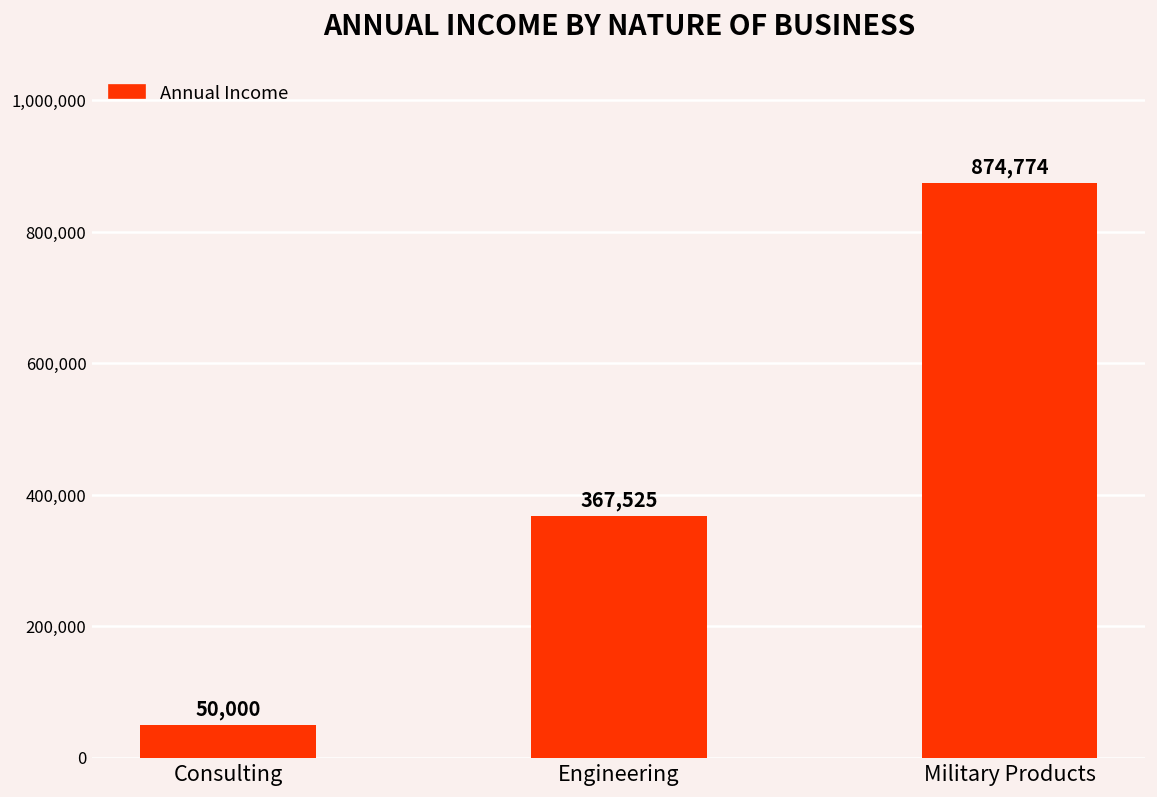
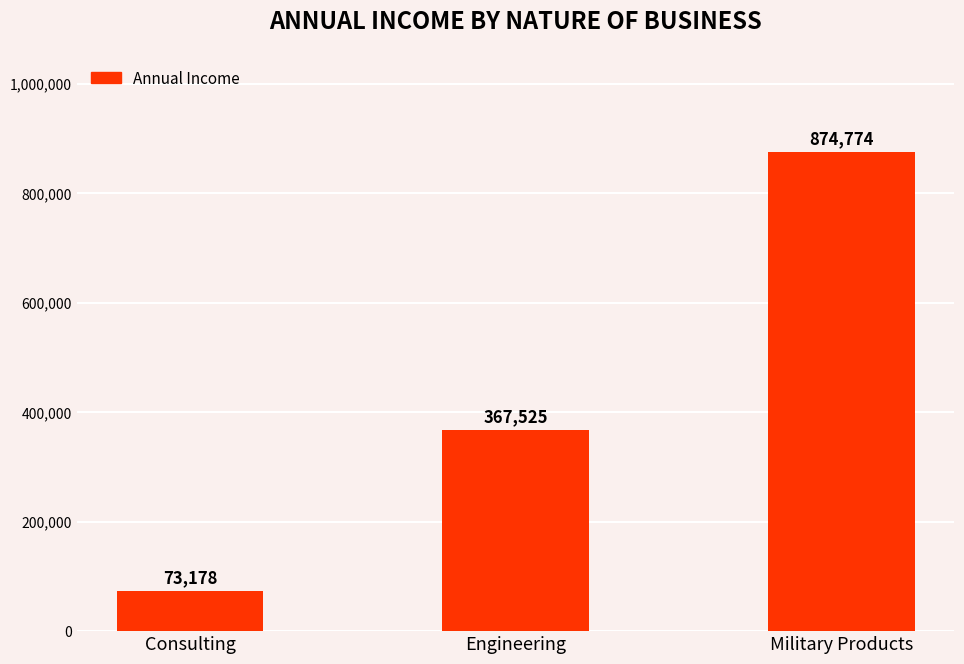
Consulting: 50,000 -> 73,178
